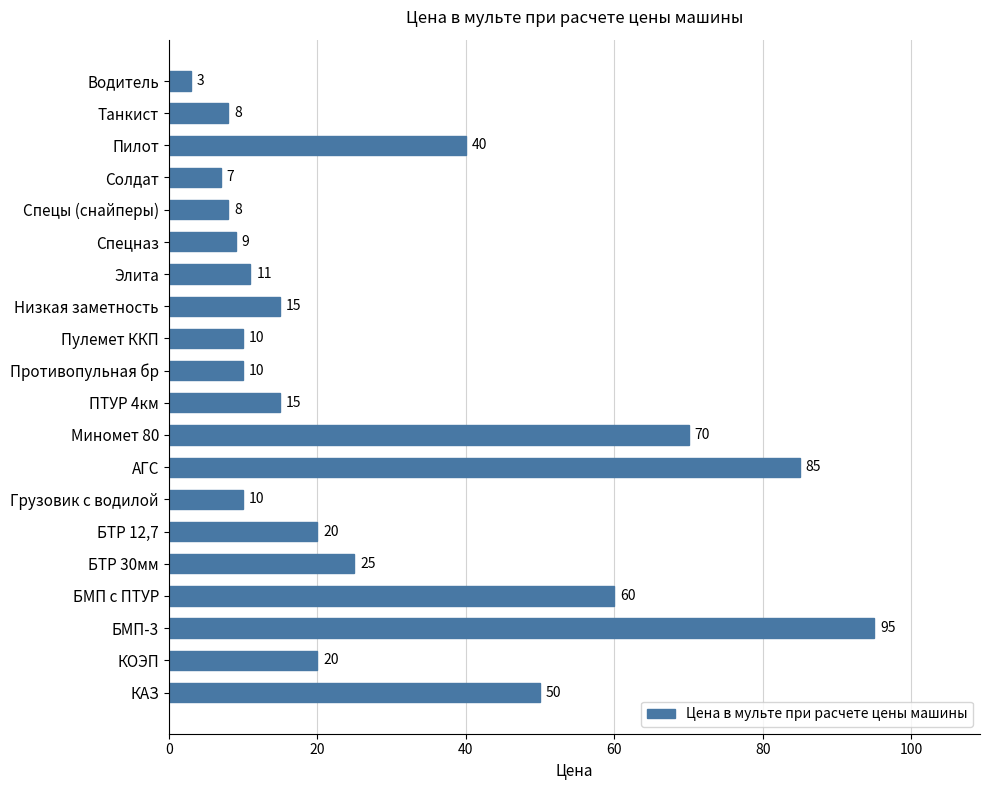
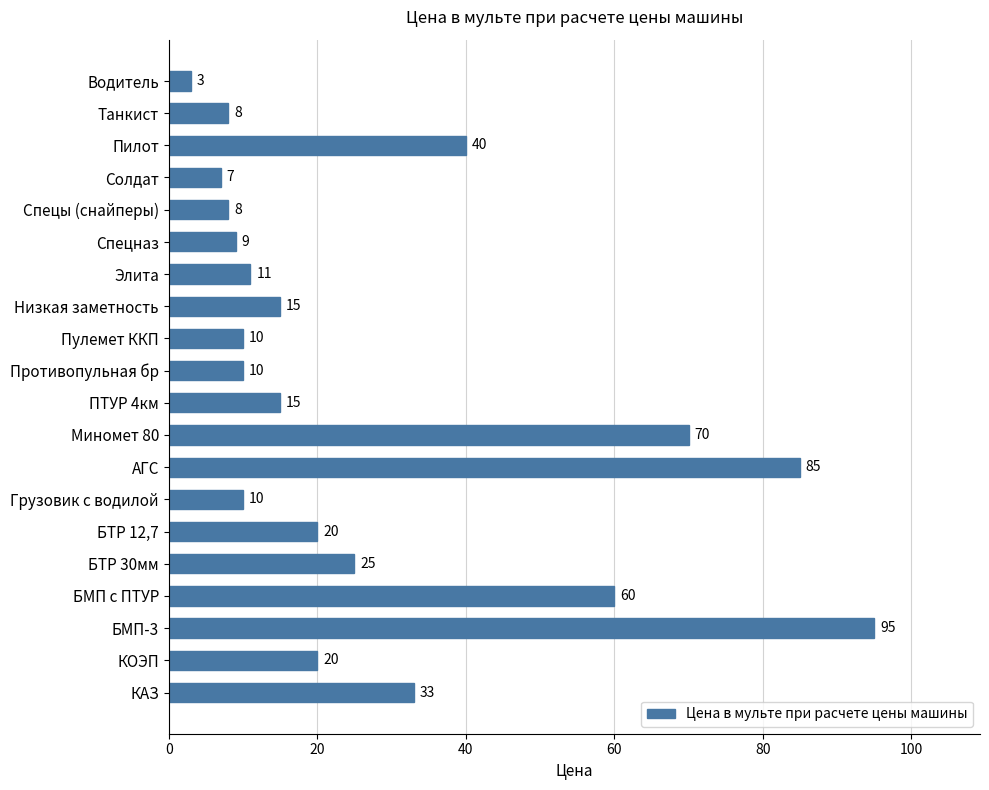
КАЗ: 50 -> 33
